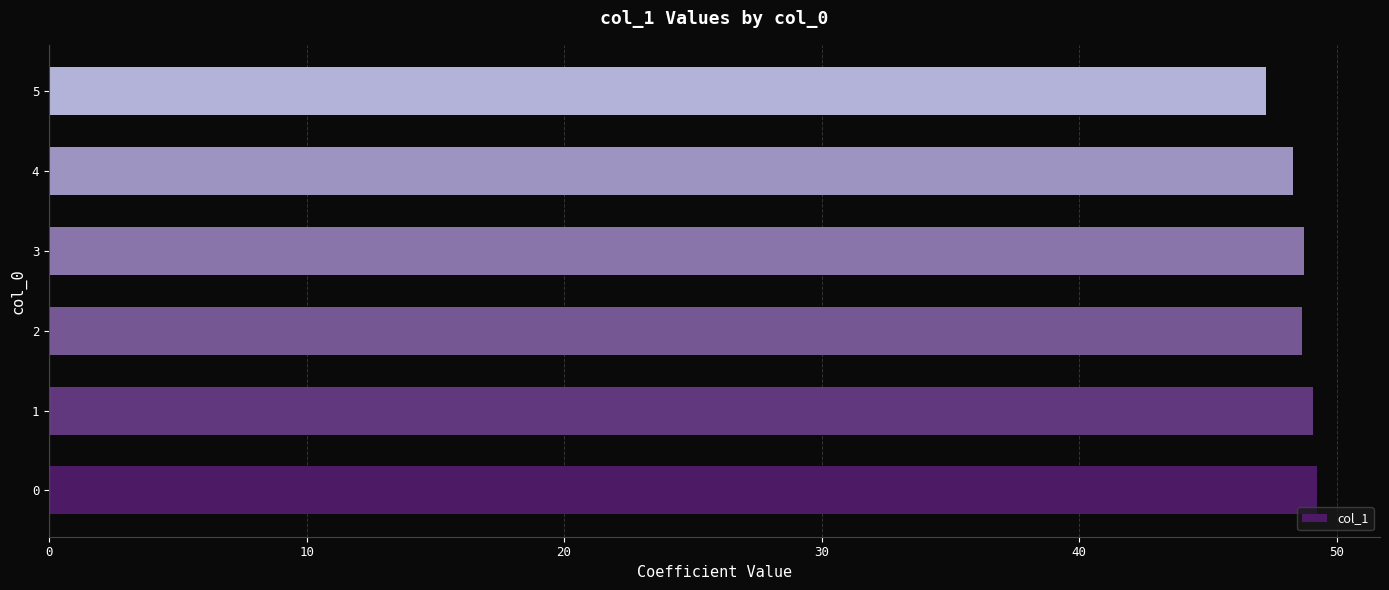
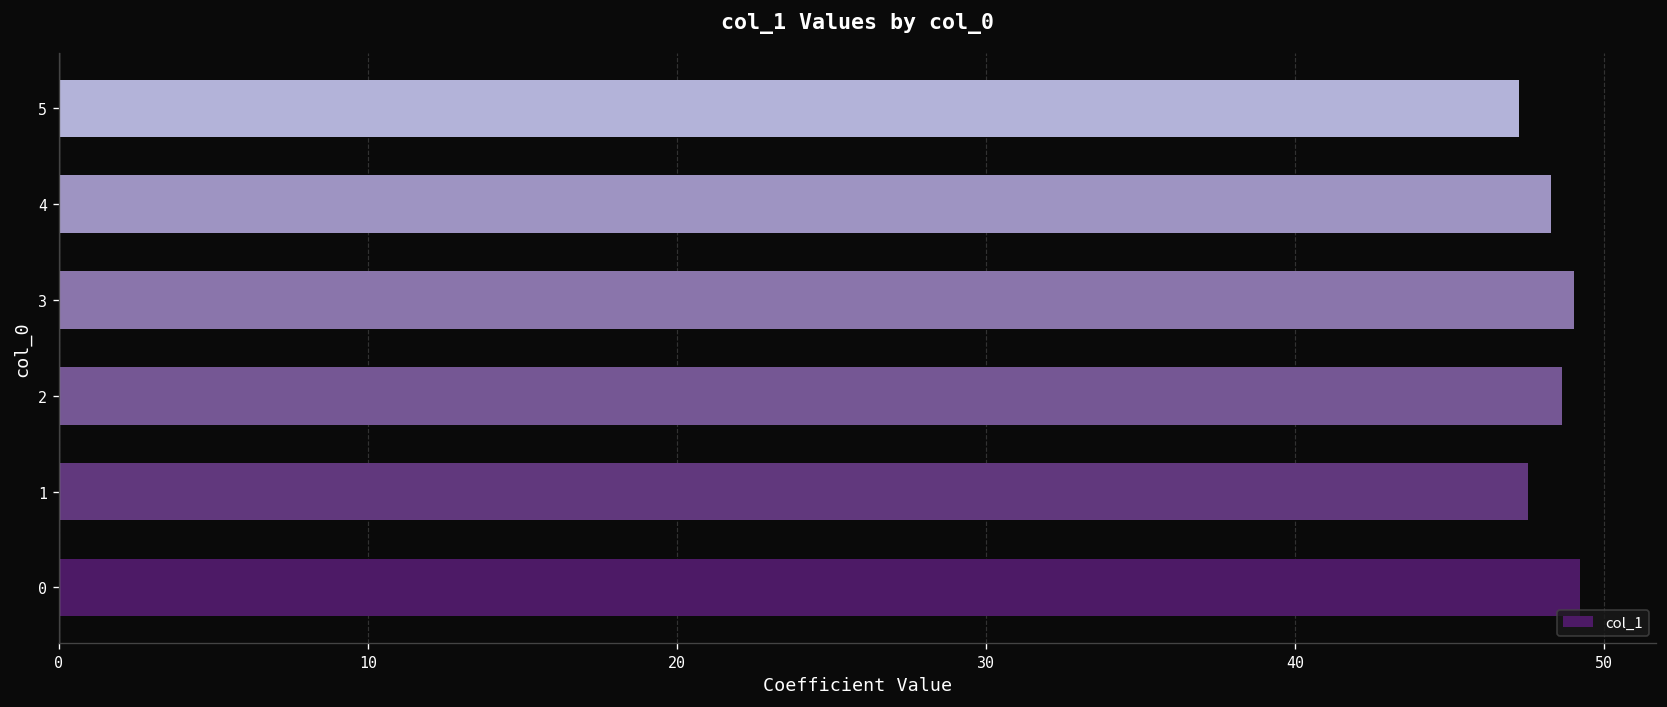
3: 48.7 -> 49.0
1: 49.1 -> 47.5
